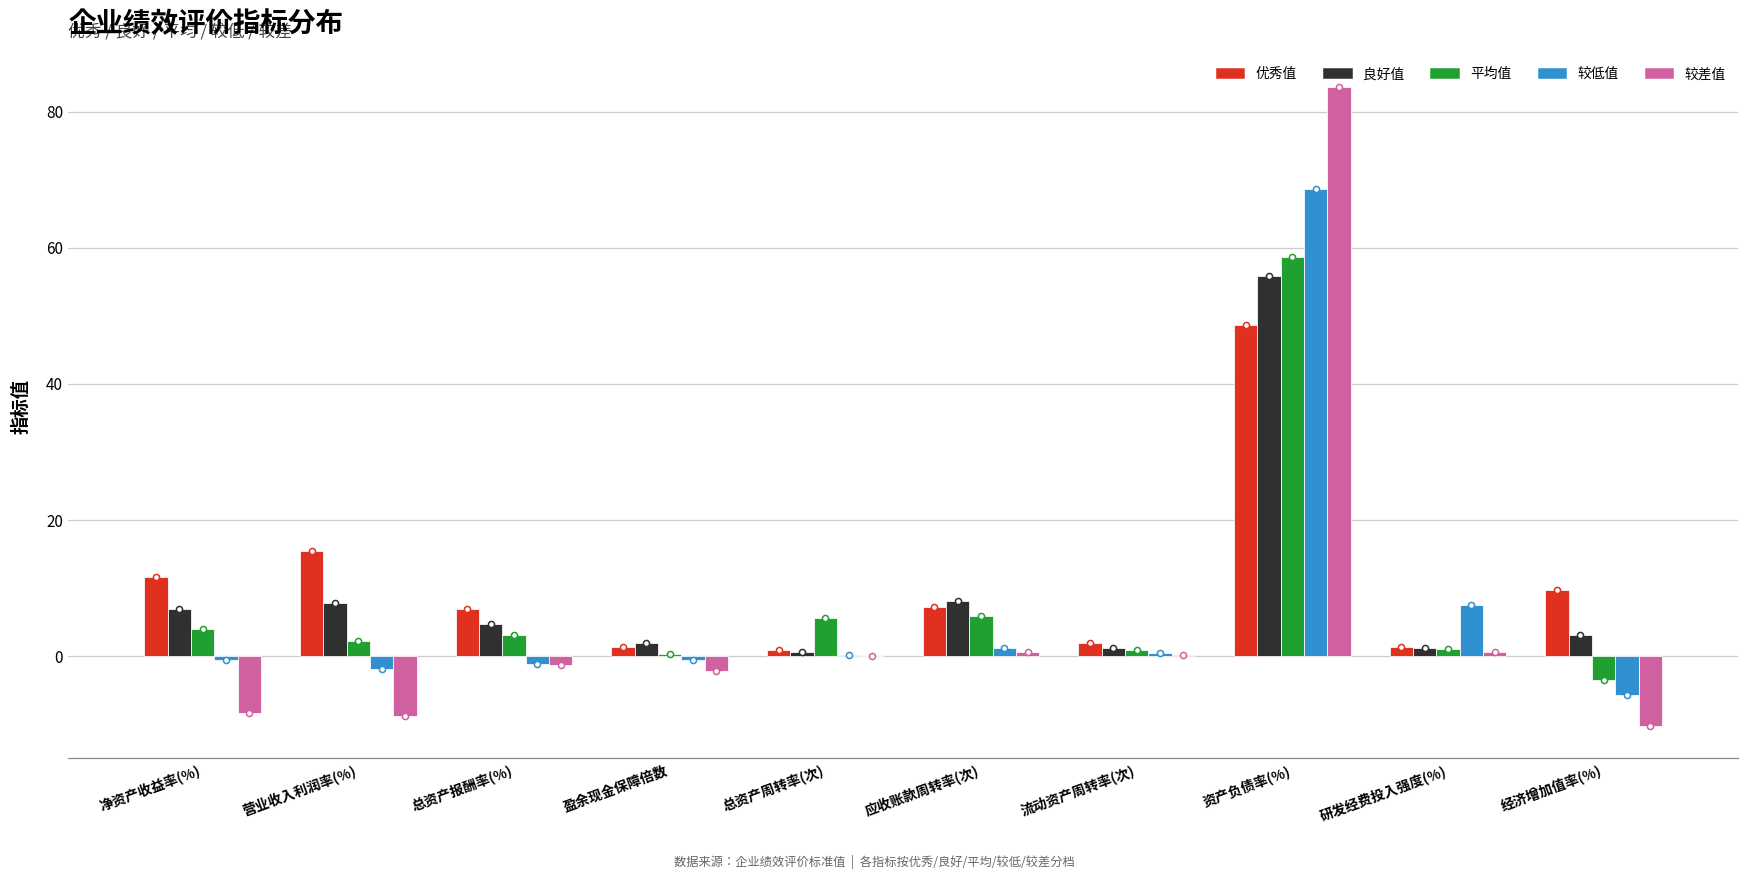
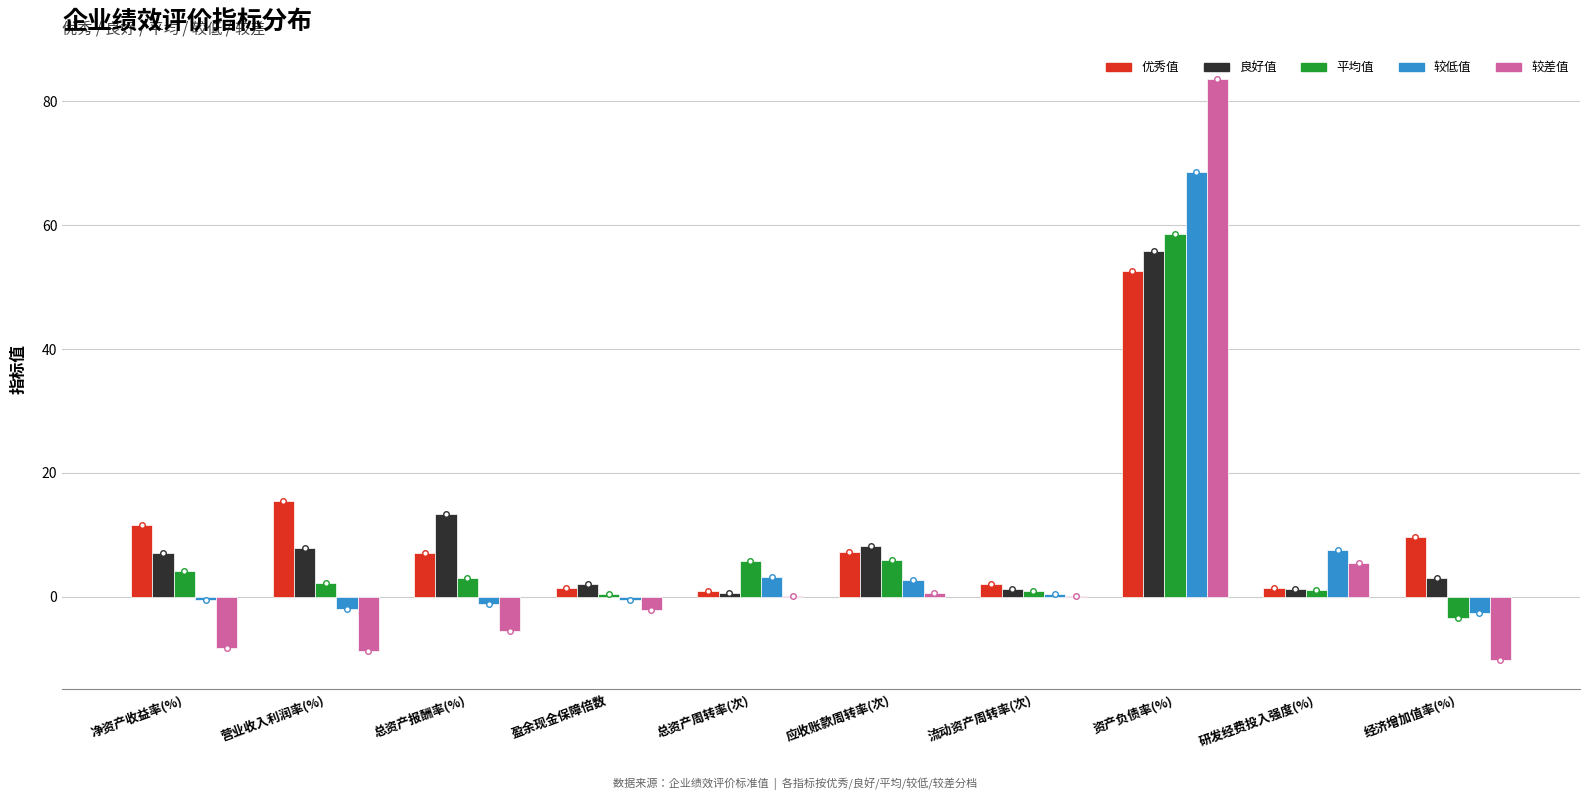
良好值, 总资产报酬率(%): 5 -> 13
较差值, 总资产报酬率(%): -1 -> -6
较低值, 总资产周转率(次): 0 -> 3
较低值, 应收账款周转率(次): 1 -> 3
优秀值, 资产负债率(%): 49 -> 53
较差值, 研发经费投入强度(%): 1 -> 5
较低值, 经济增加值率(%): -6 -> -3
